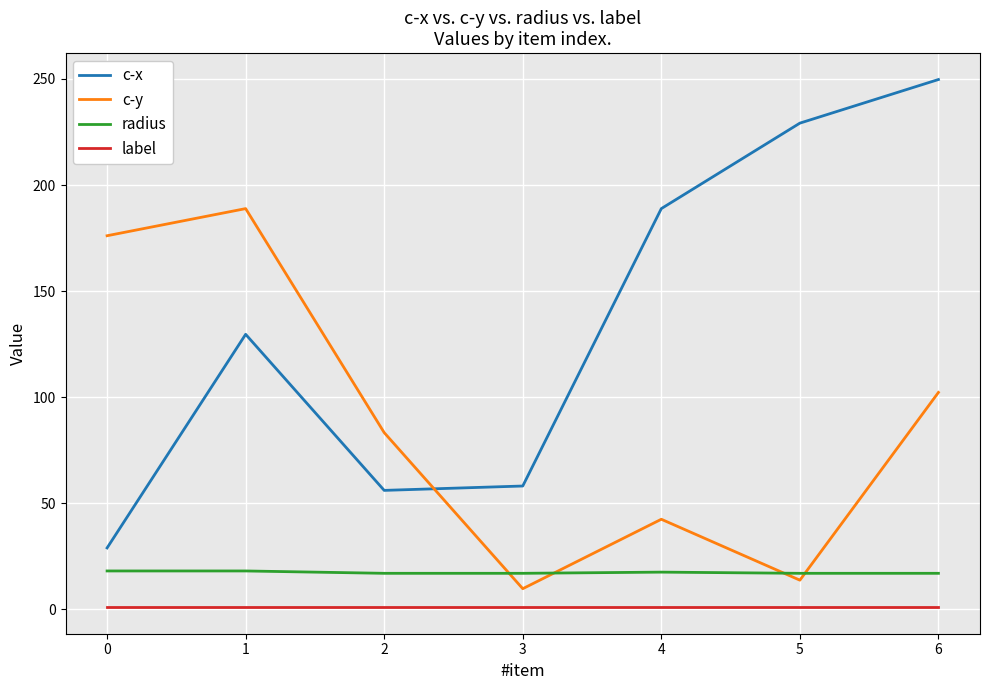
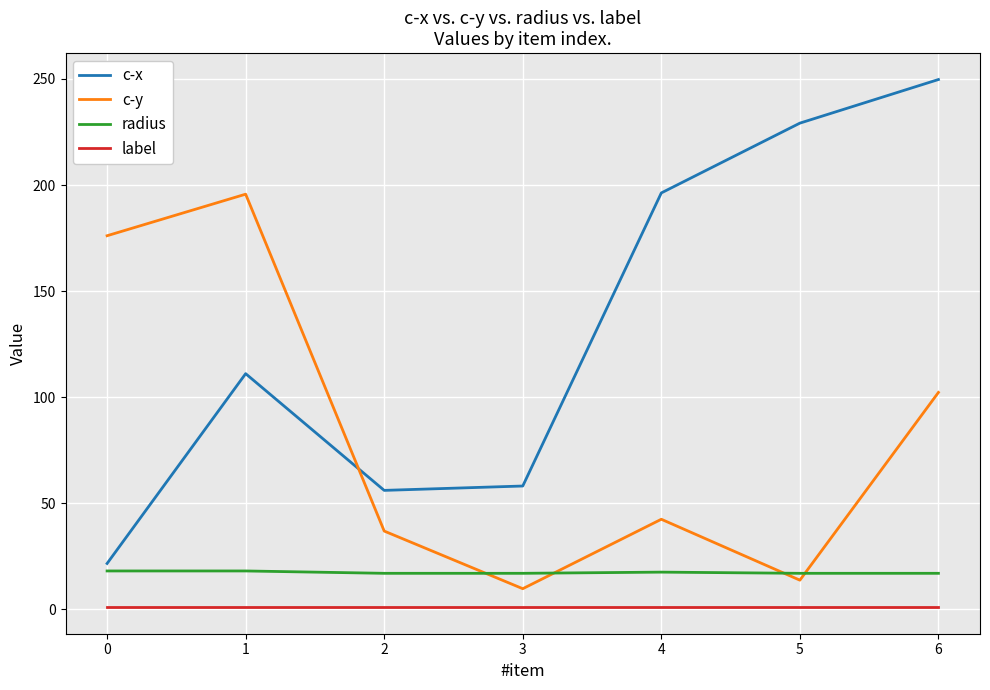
c-x, 0: 29 -> 22
c-x, 1: 130 -> 111
c-y, 1: 189 -> 196
c-y, 2: 83 -> 37
c-x, 4: 189 -> 196
